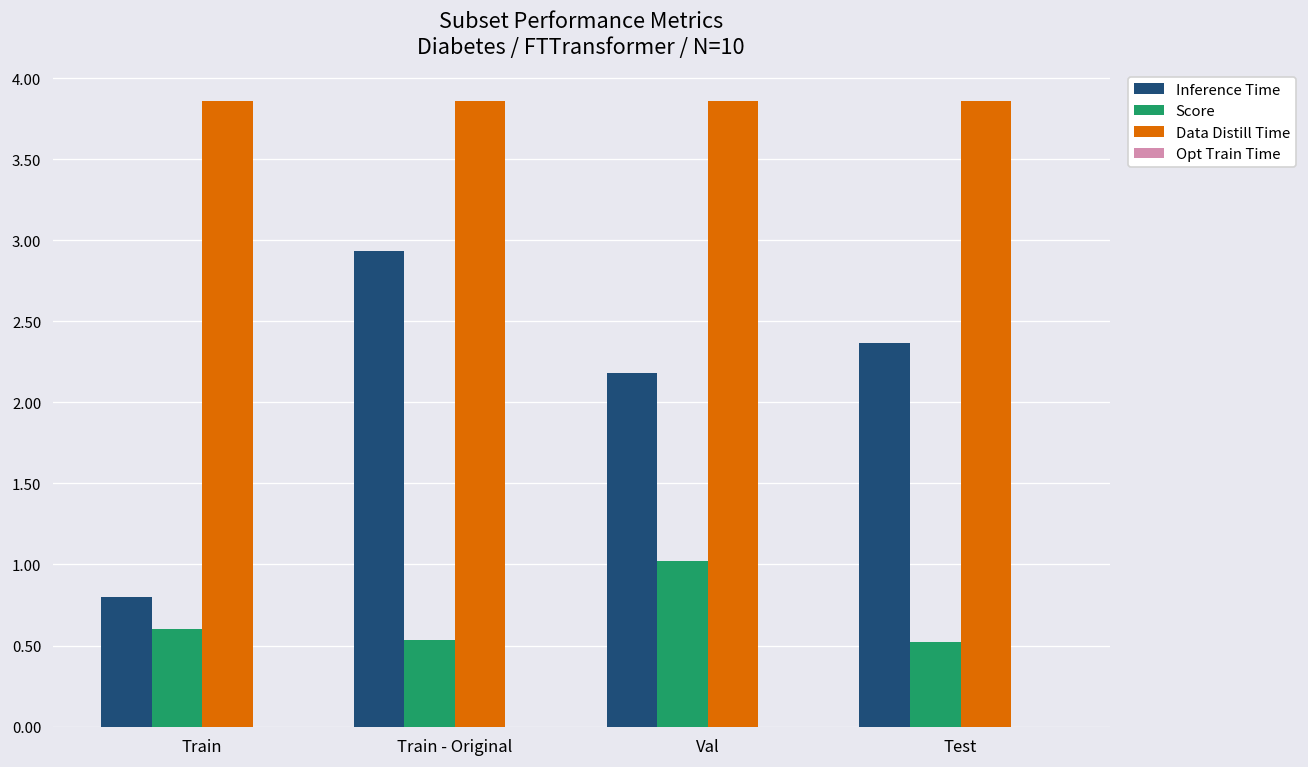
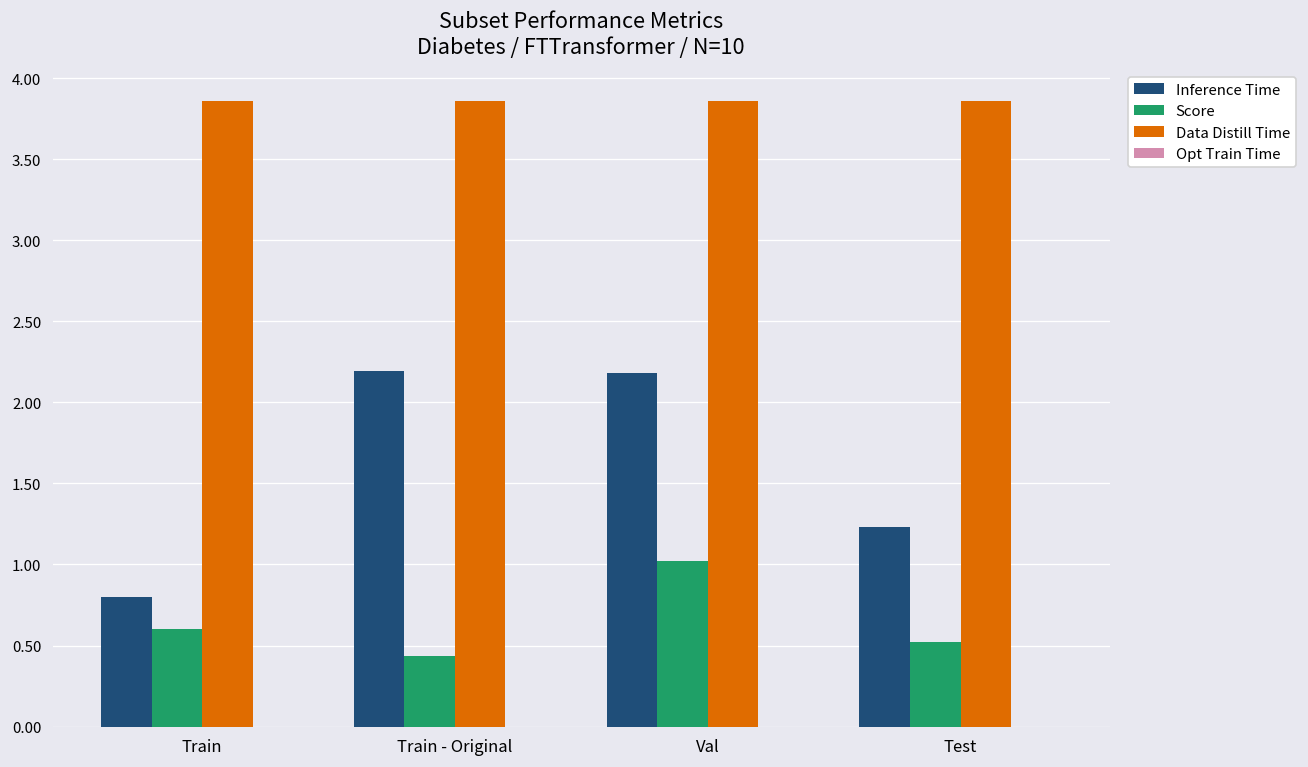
Inference Time, Train - Original: 2.94 -> 2.20
Score, Train - Original: 0.53 -> 0.44
Inference Time, Test: 2.37 -> 1.23
